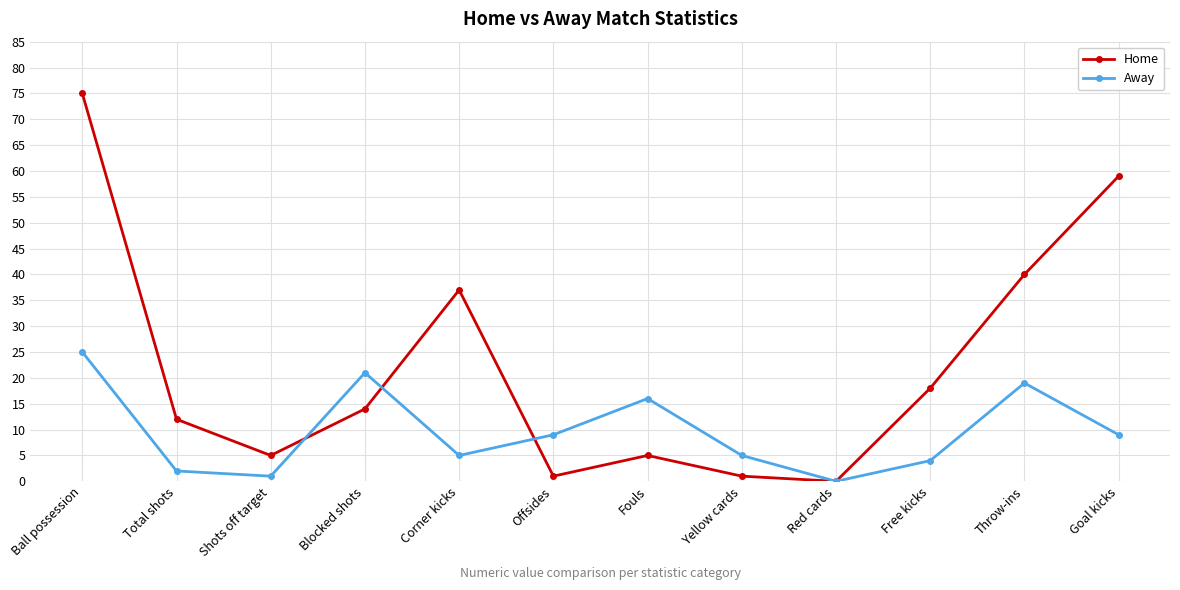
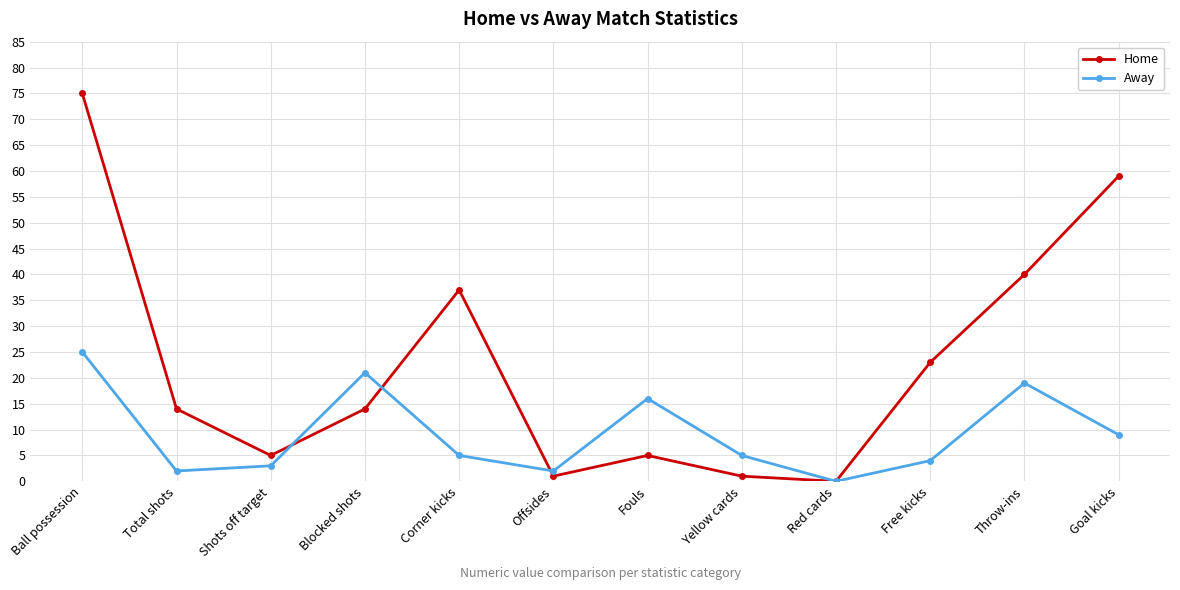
Home, Total shots: 12 -> 14
Away, Shots off target: 1 -> 3
Away, Offsides: 9 -> 2
Home, Free kicks: 18 -> 23
